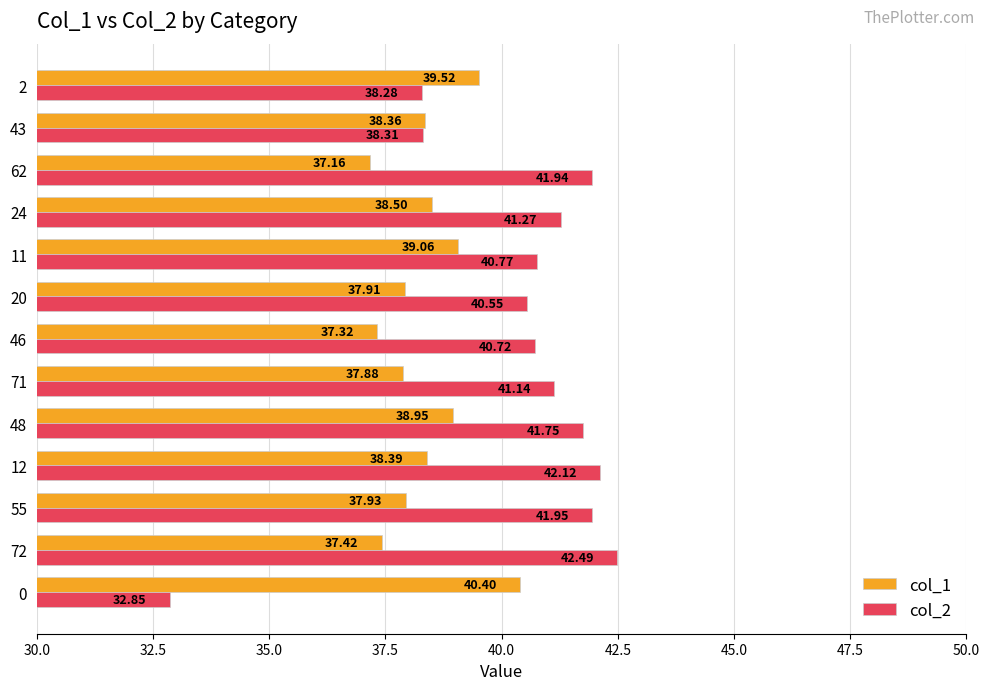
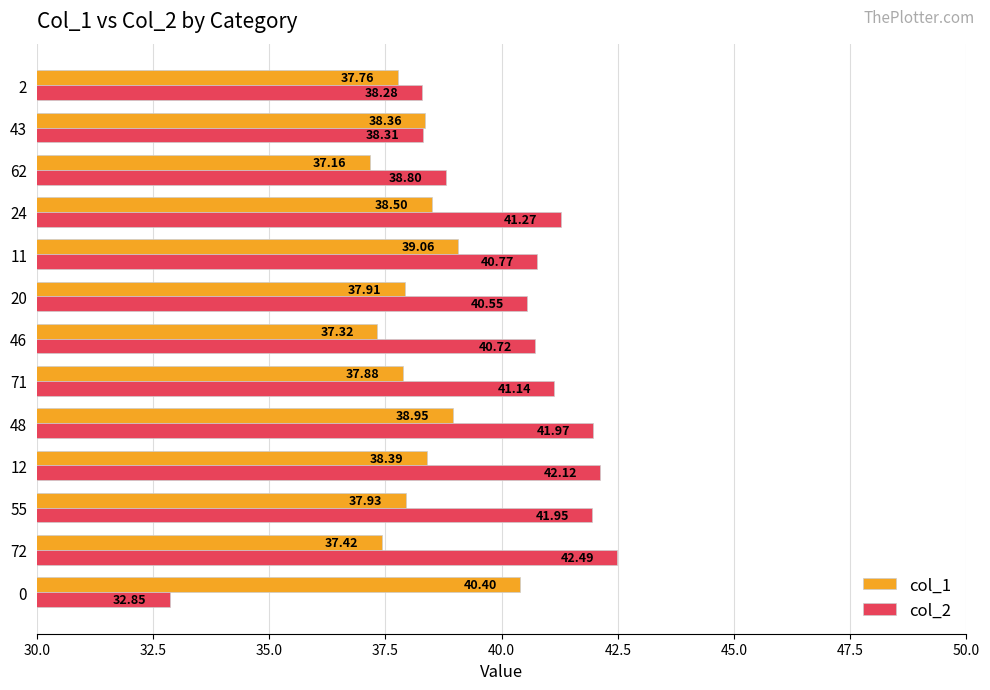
col_1, 2: 39.52 -> 37.76
col_2, 62: 41.94 -> 38.80
col_2, 48: 41.75 -> 41.97
